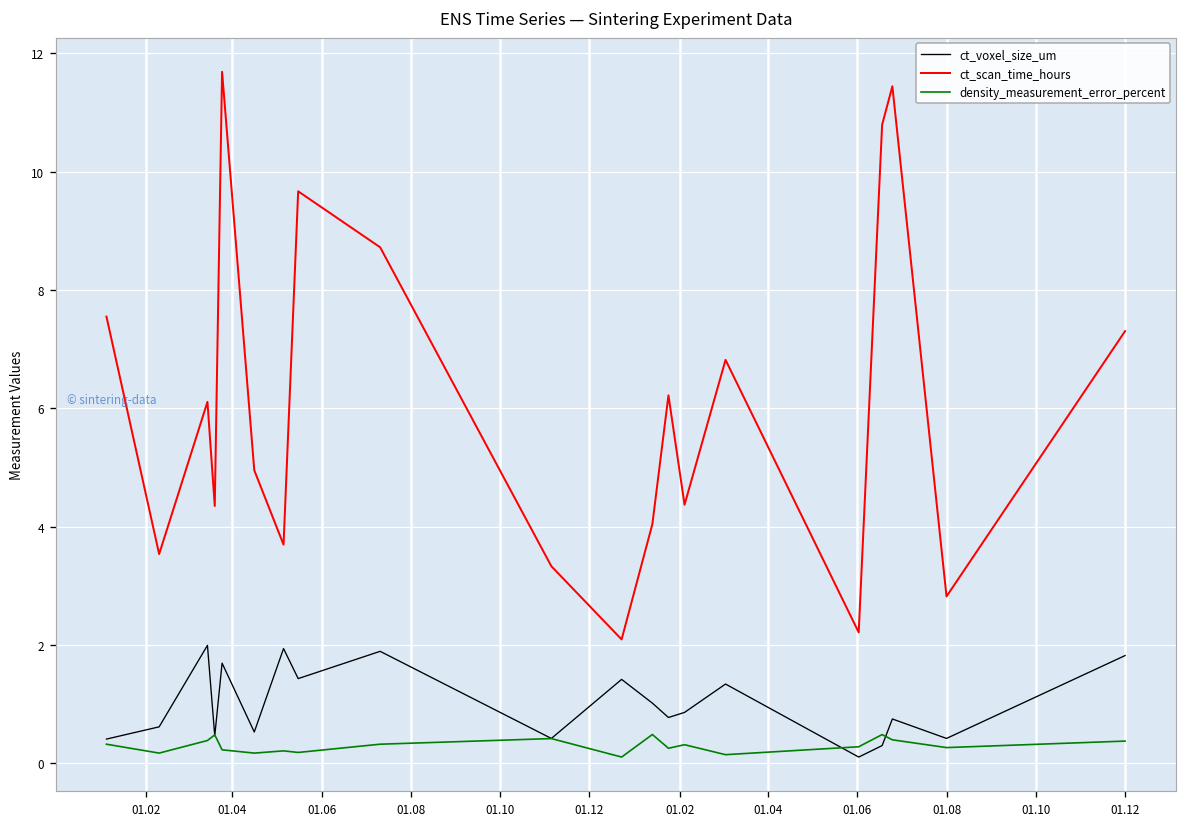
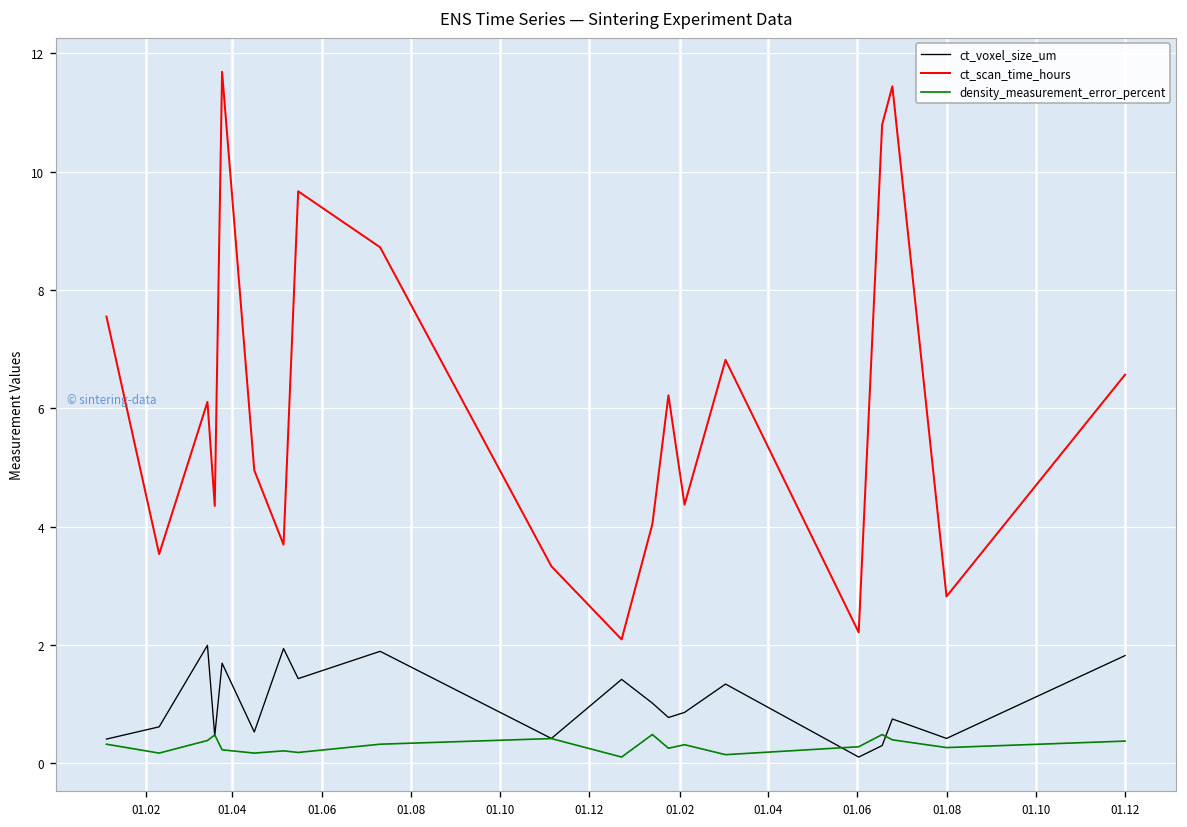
ct_scan_time_hours, 01.12: 7.3 -> 6.6
